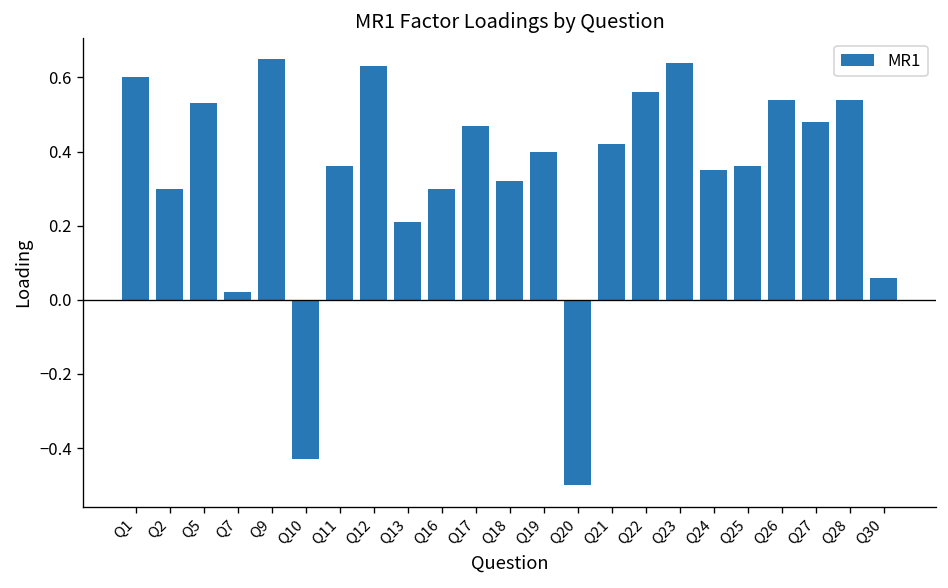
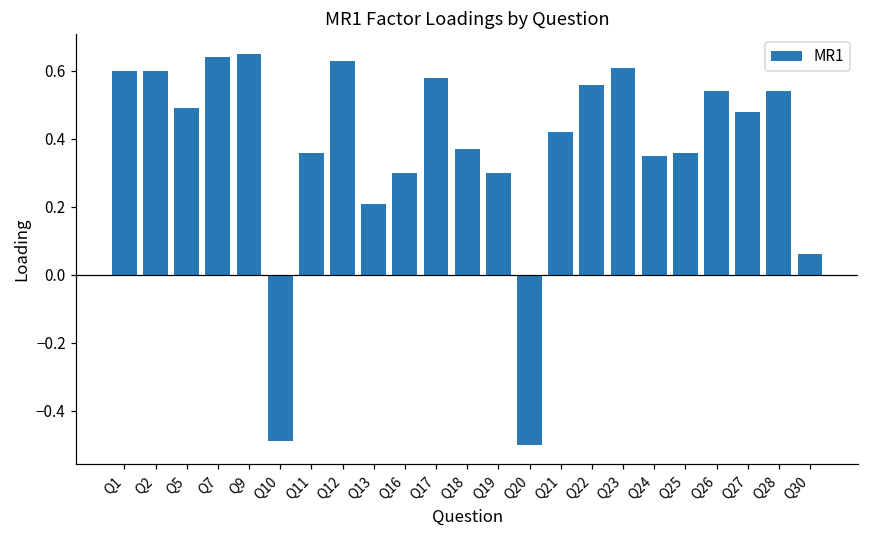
Q2: 0.3 -> 0.6
Q5: 0.53 -> 0.49
Q7: 0.02 -> 0.64
Q10: -0.43 -> -0.49
Q17: 0.47 -> 0.58
Q18: 0.32 -> 0.37
Q19: 0.4 -> 0.3
Q23: 0.64 -> 0.61
